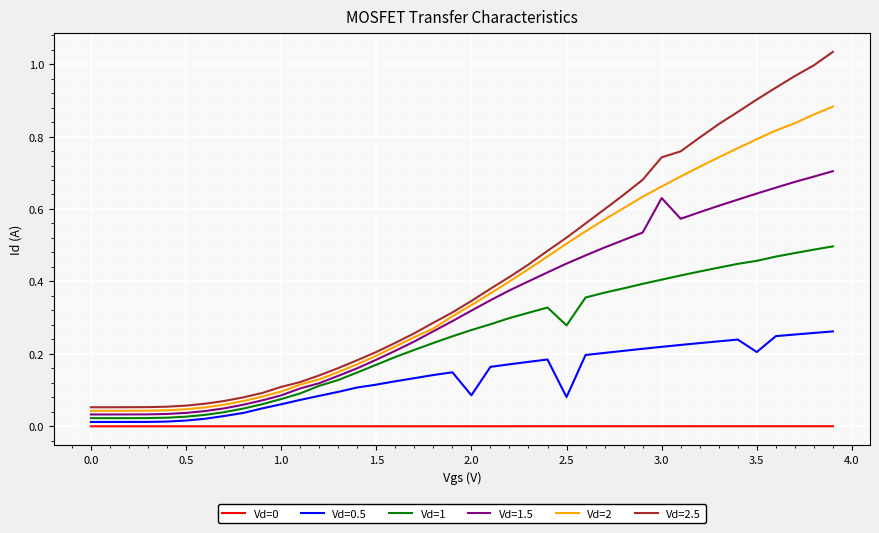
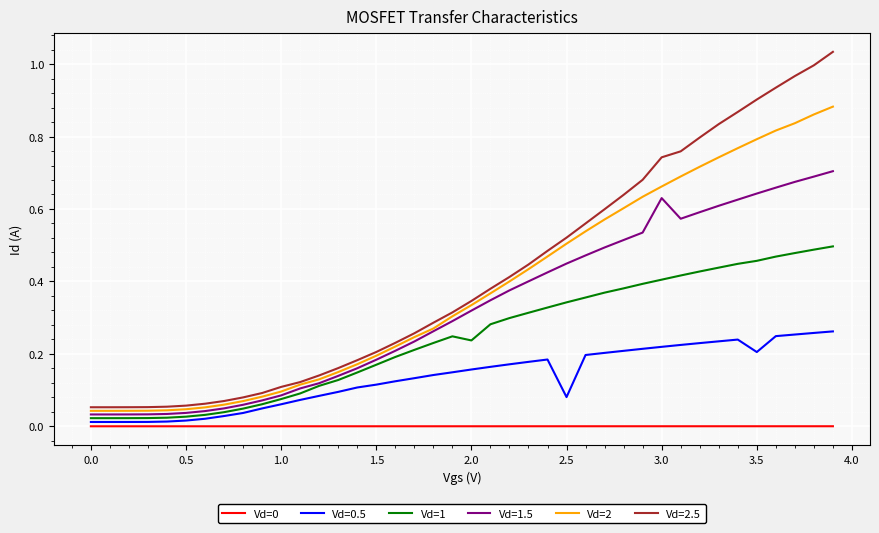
Vd=0.5, 2.0: 0.09 -> 0.16
Vd=1, 2.0: 0.27 -> 0.24
Vd=1, 2.5: 0.28 -> 0.34
